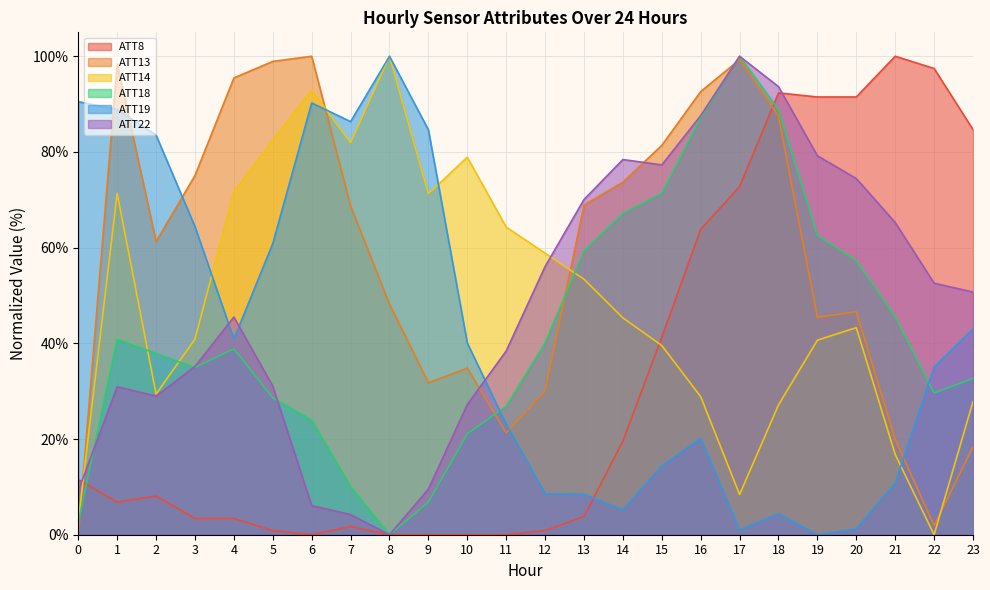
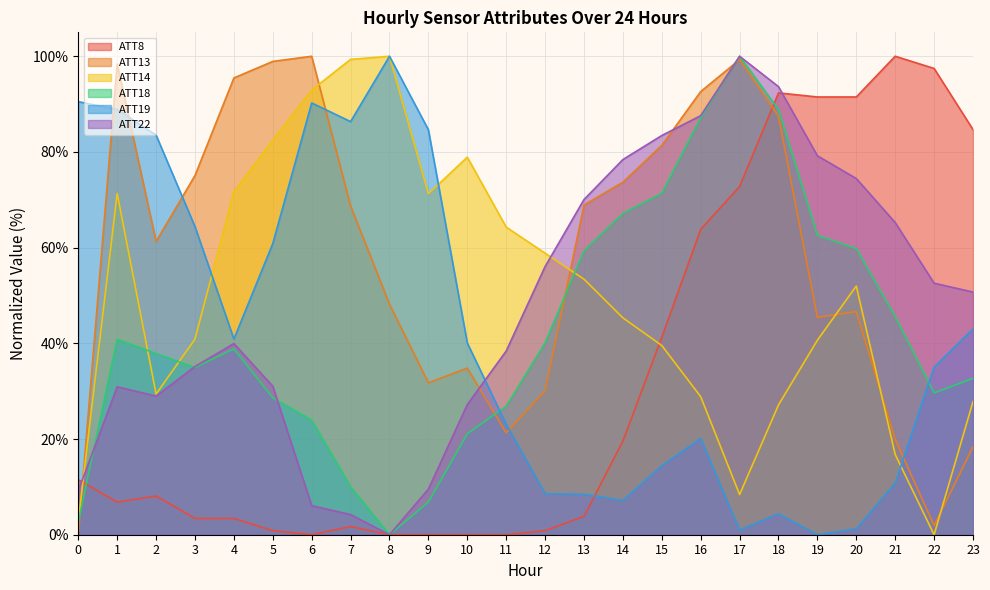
ATT22, 4: 45% -> 40%
ATT14, 7: 82% -> 99%
ATT19, 14: 5% -> 7%
ATT22, 15: 77% -> 83%
ATT14, 20: 43% -> 52%
ATT18, 20: 57% -> 60%
